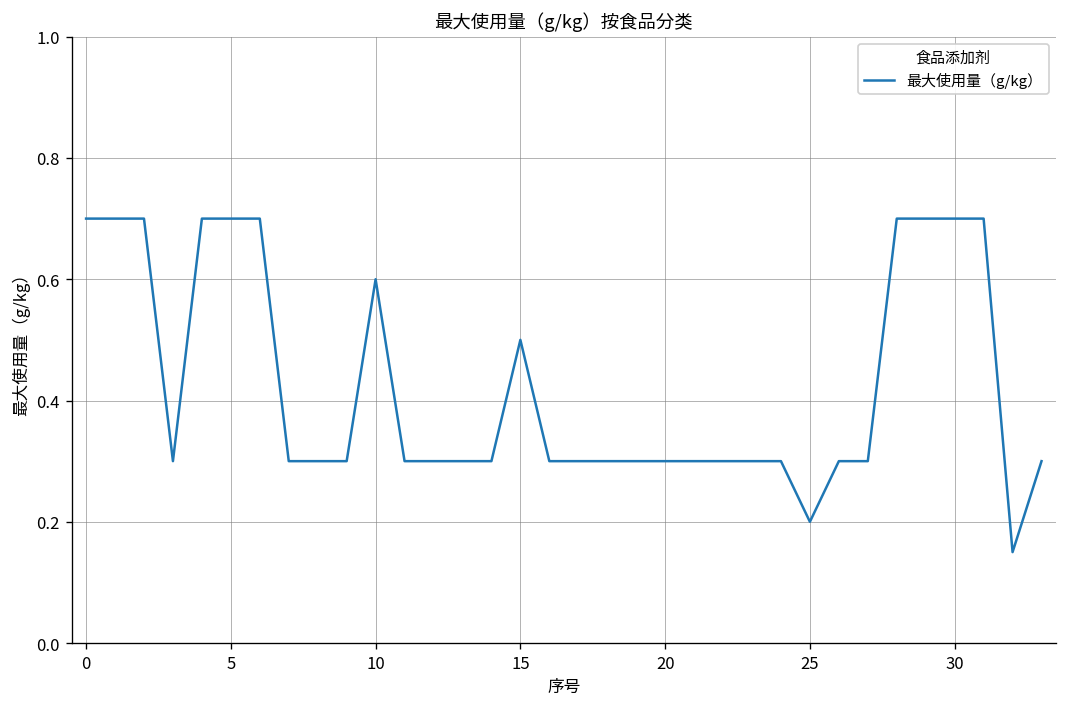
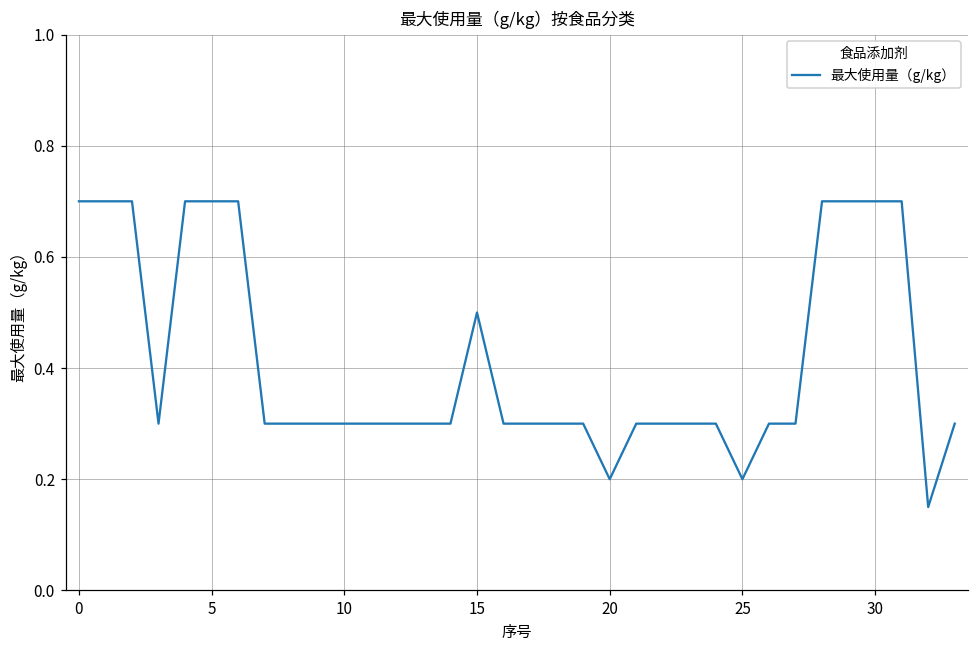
10: 0.6 -> 0.3
20: 0.3 -> 0.2
